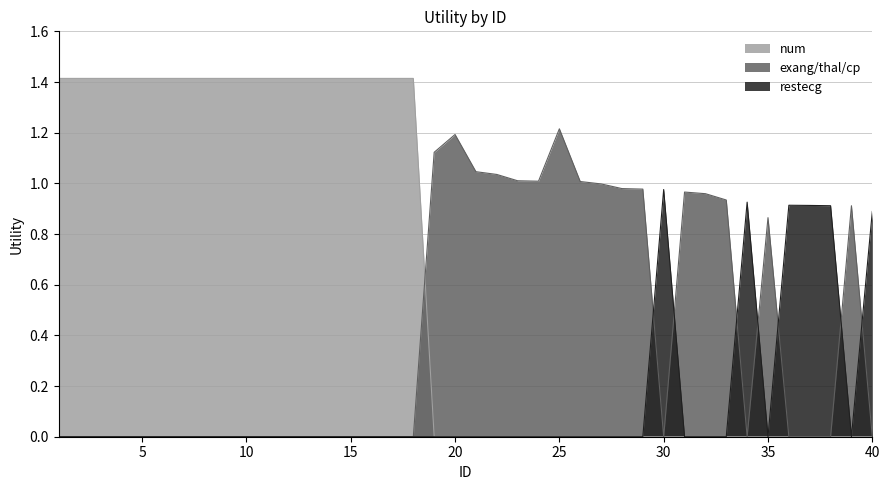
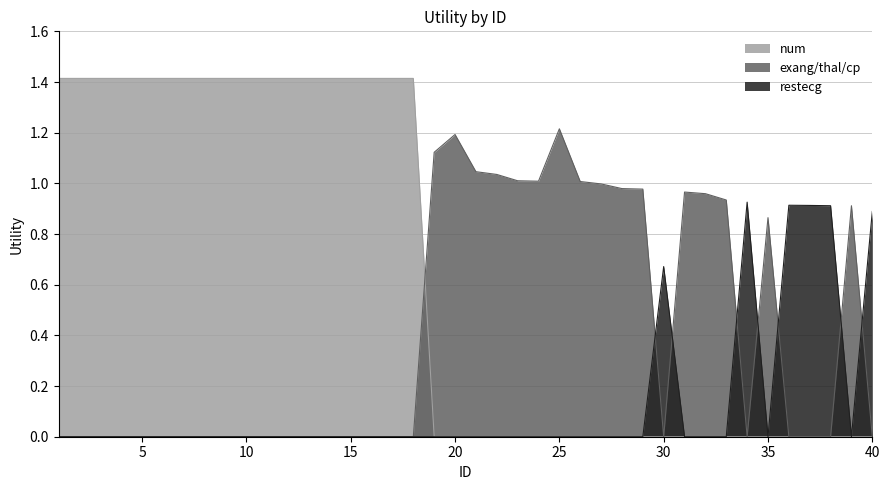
restecg, 30: 0.98 -> 0.67
